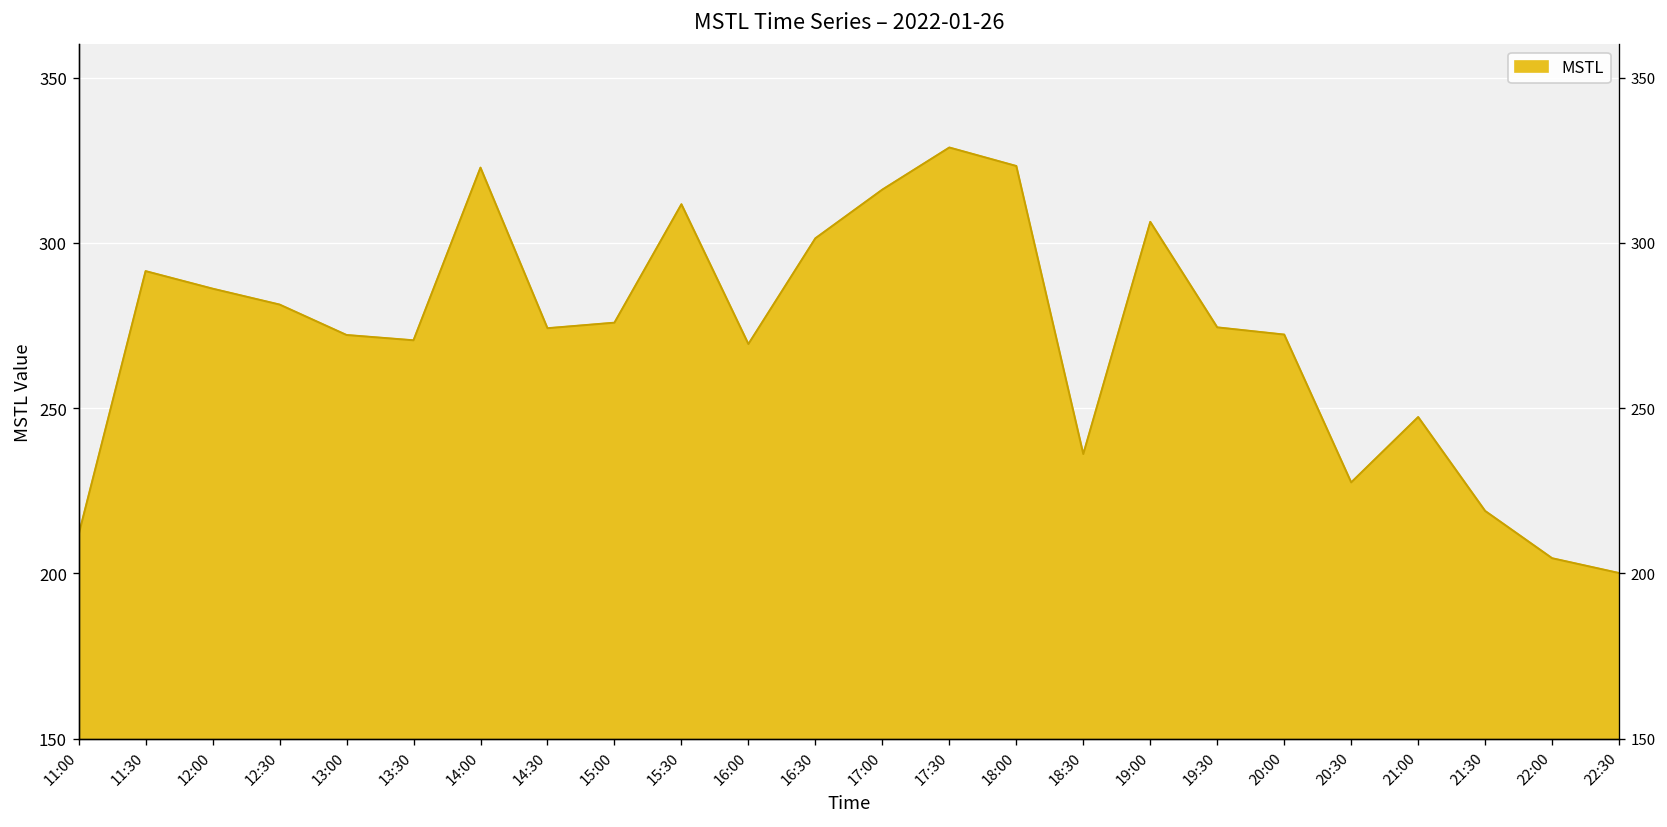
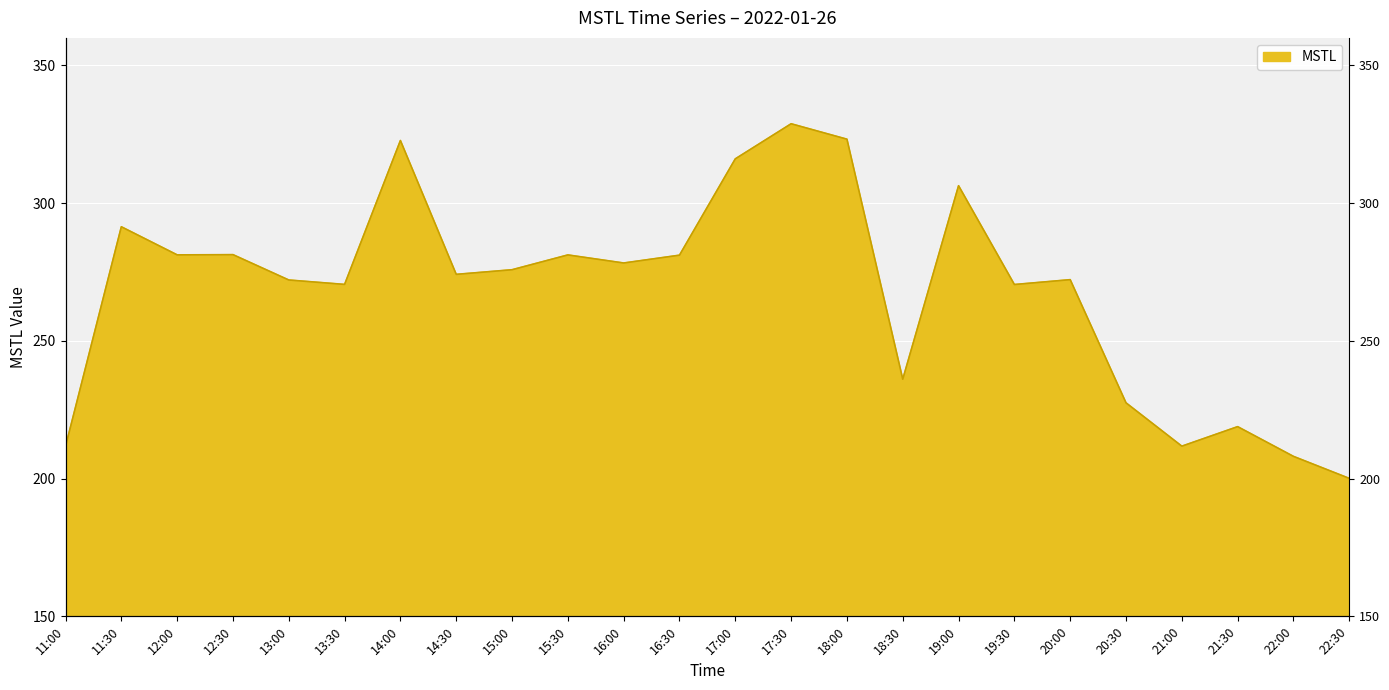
12:00: 286 -> 281
15:30: 312 -> 281
16:00: 269 -> 278
16:30: 301 -> 281
19:30: 274 -> 270
21:00: 247 -> 212
22:00: 205 -> 208
